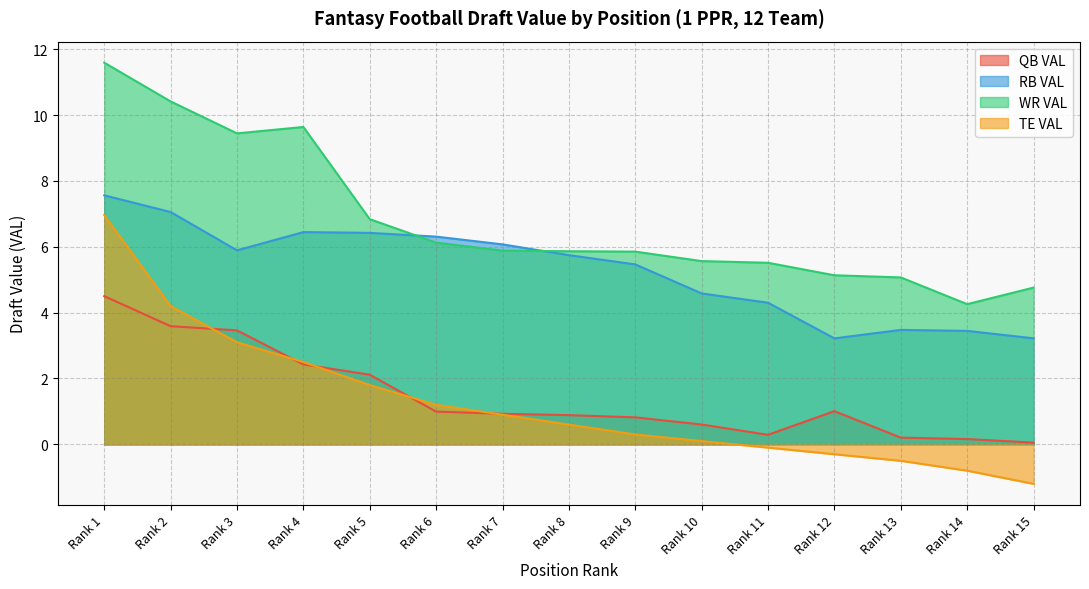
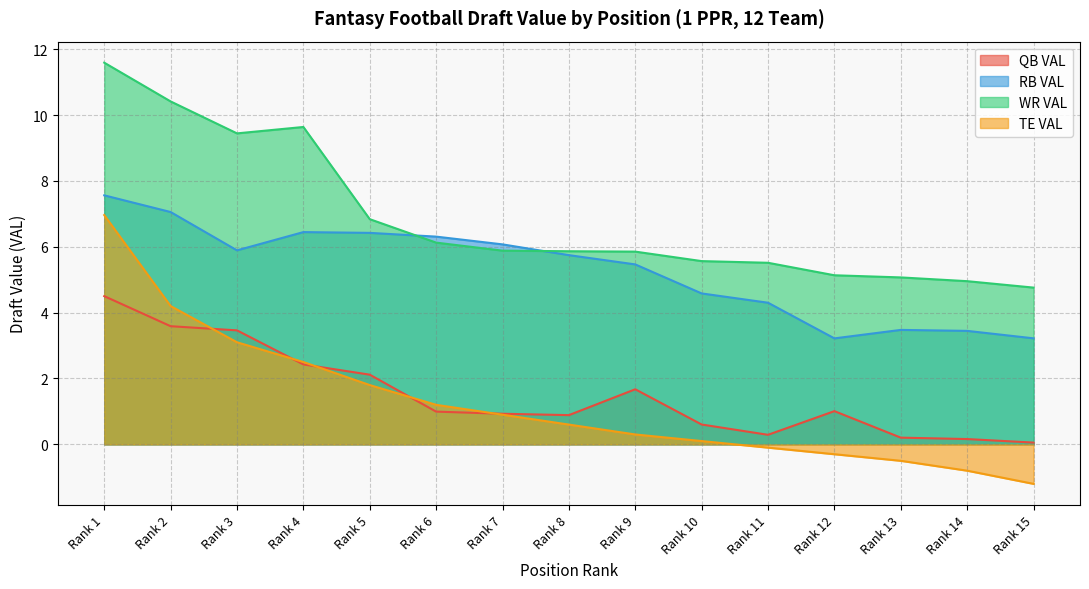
QB VAL, Rank 9: 0.8 -> 1.7
WR VAL, Rank 14: 4.3 -> 5.0
